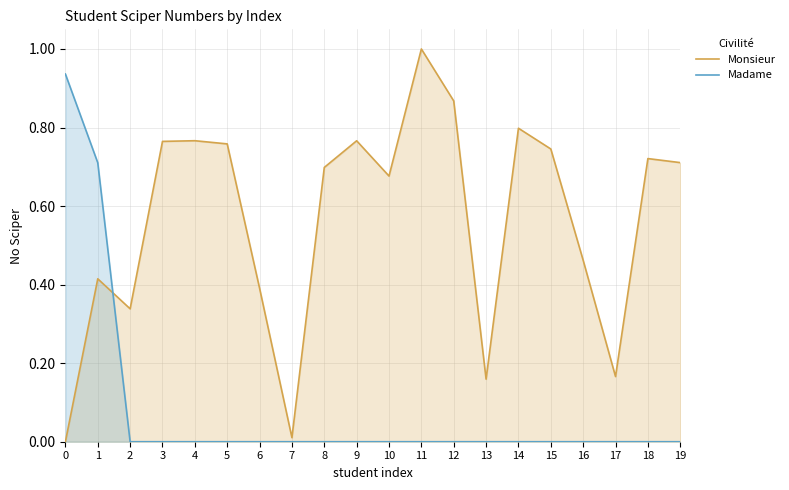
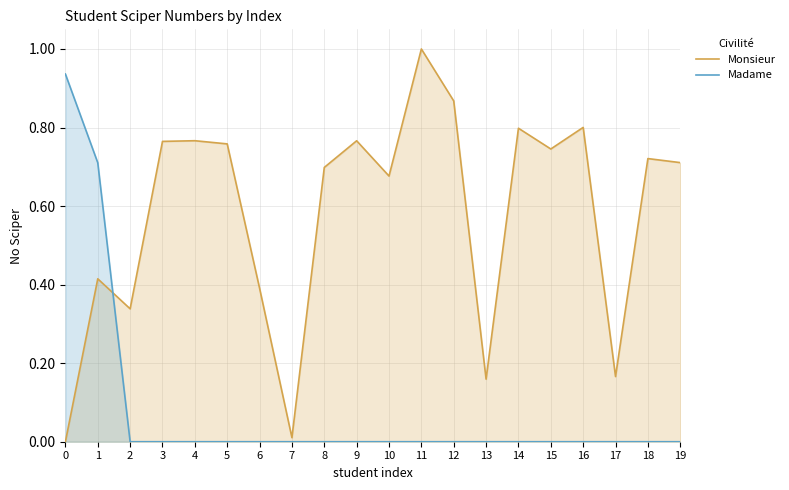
Monsieur, 16: 0.46 -> 0.80
